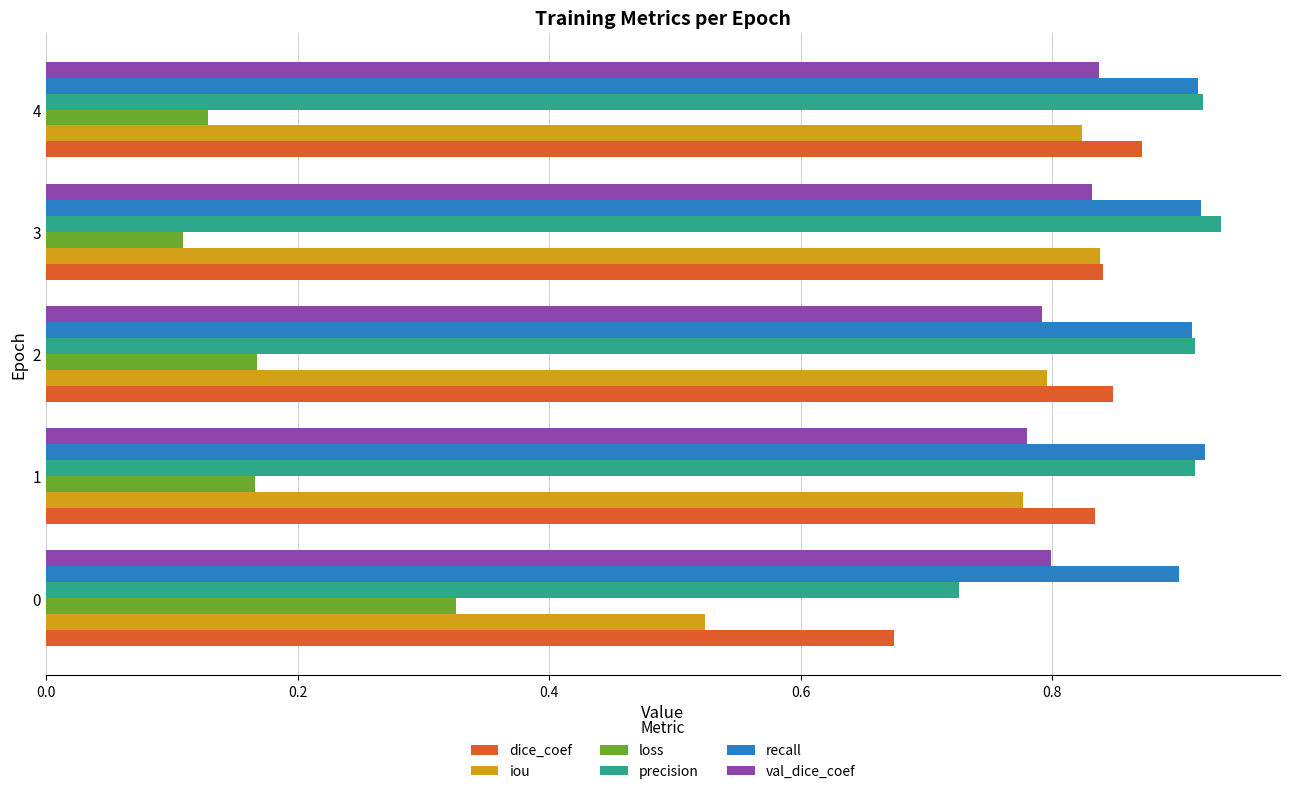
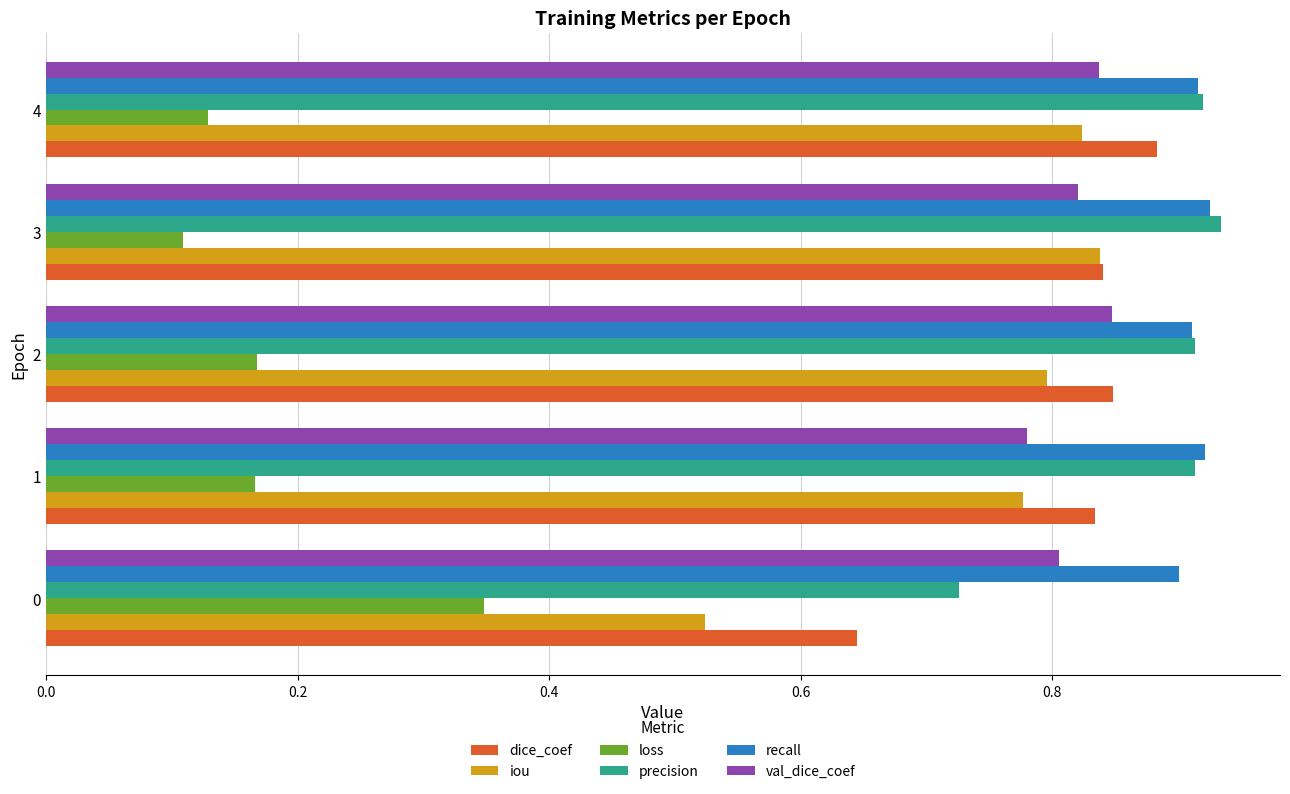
dice_coef, 4: 0.871 -> 0.883
val_dice_coef, 3: 0.832 -> 0.821
recall, 3: 0.918 -> 0.925
val_dice_coef, 2: 0.792 -> 0.848
val_dice_coef, 0: 0.799 -> 0.805
loss, 0: 0.326 -> 0.349
dice_coef, 0: 0.674 -> 0.645
